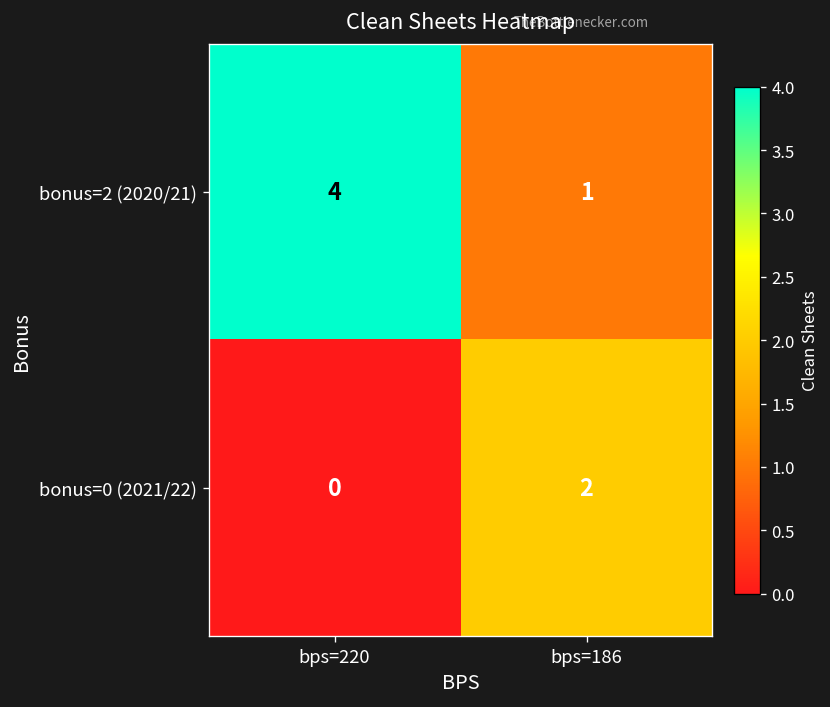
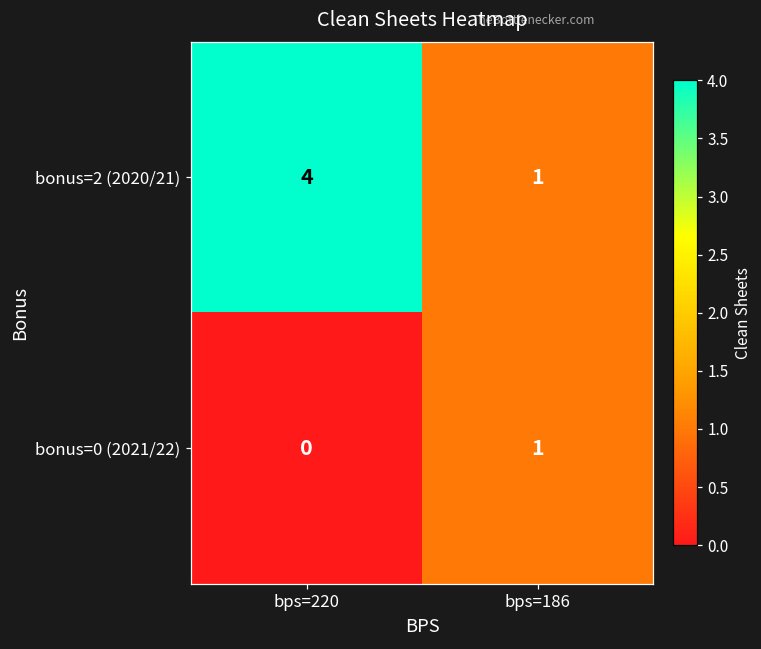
bonus=0 (2021/22), bps=186: 2 -> 1
